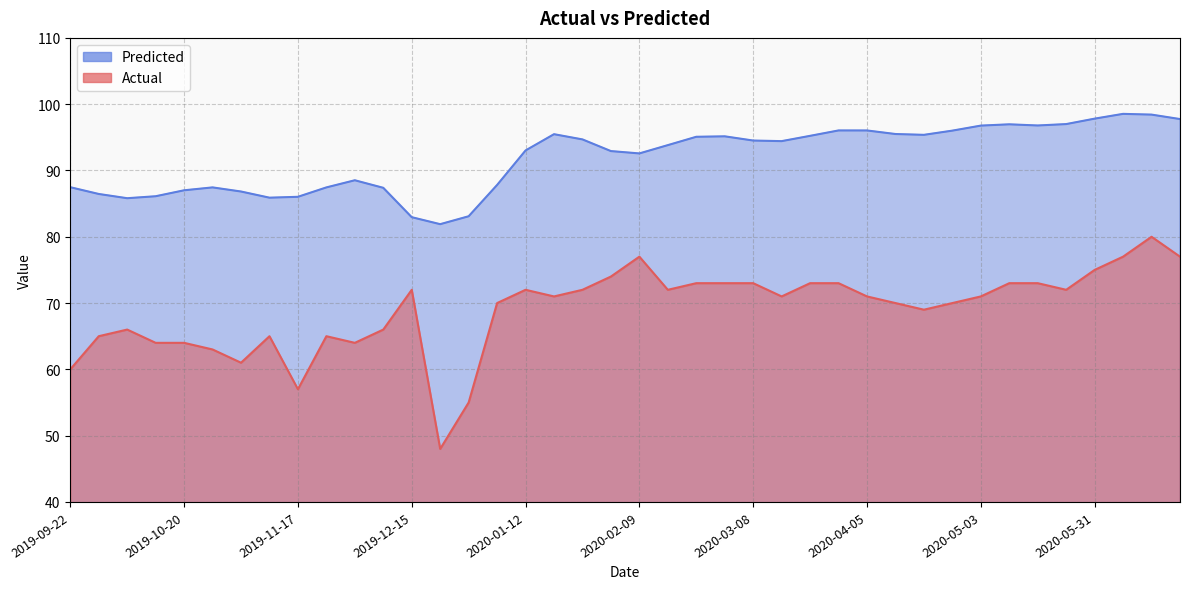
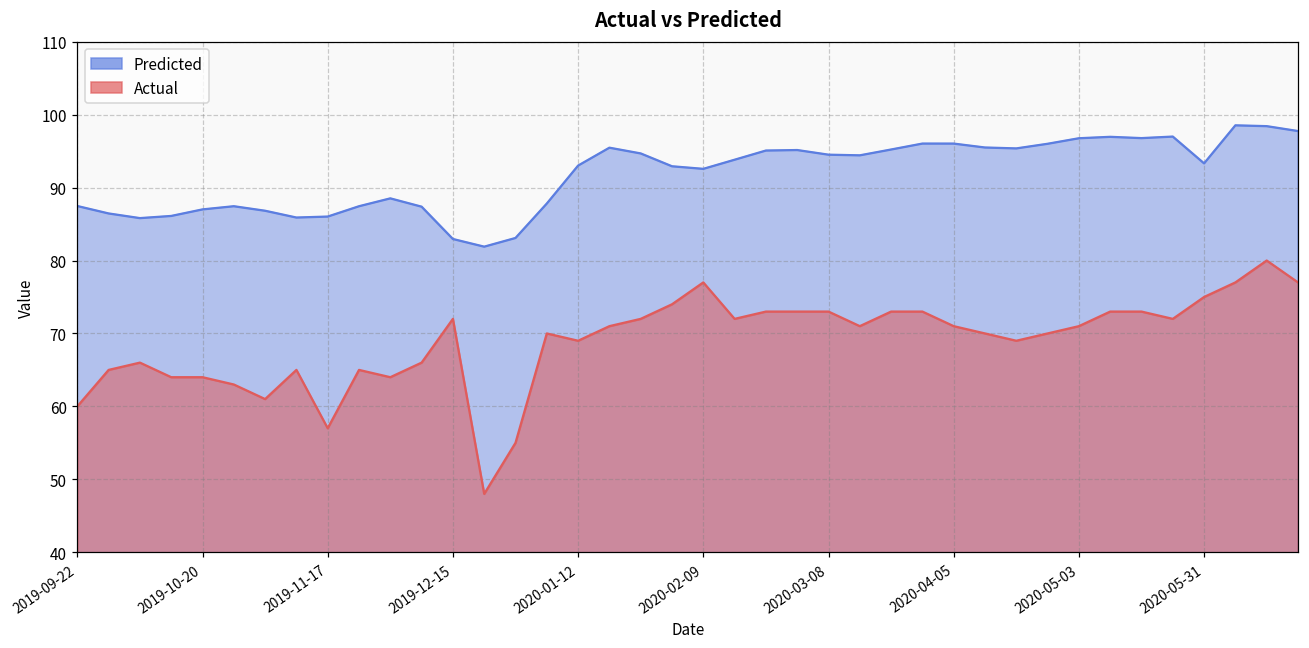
Actual, 2020-01-12: 72 -> 69
Predicted, 2020-05-31: 98 -> 93
